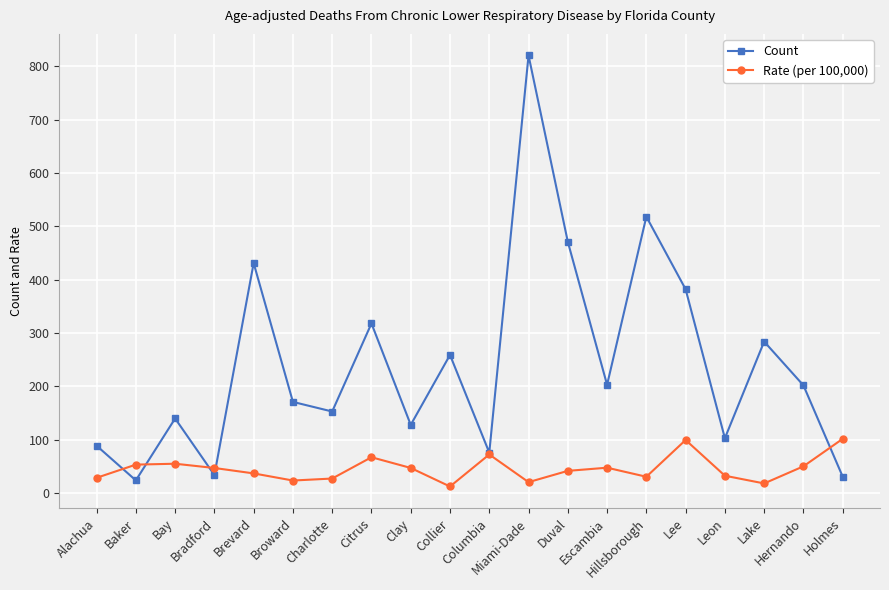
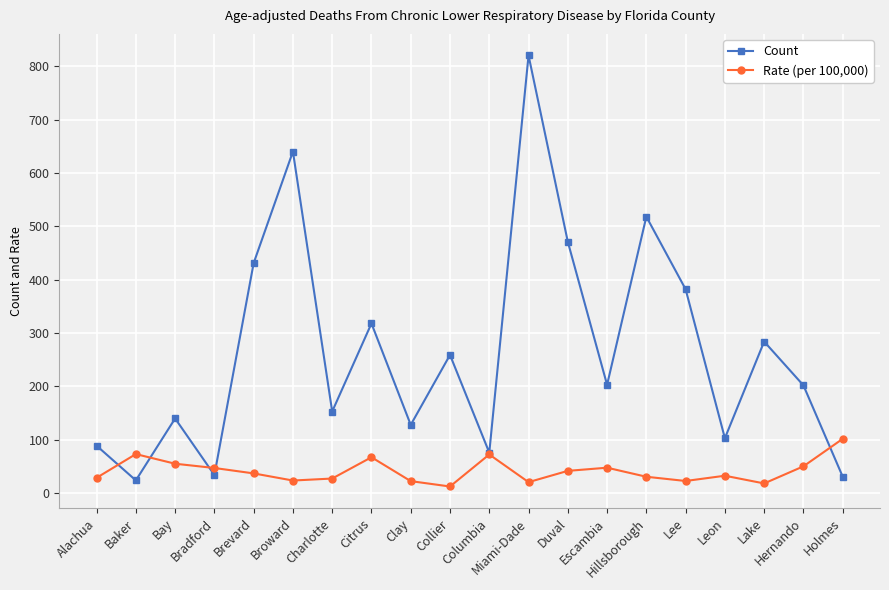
Rate (per 100,000), Baker: 50 -> 70
Count, Broward: 170 -> 640
Rate (per 100,000), Clay: 50 -> 20
Rate (per 100,000), Lee: 100 -> 20
